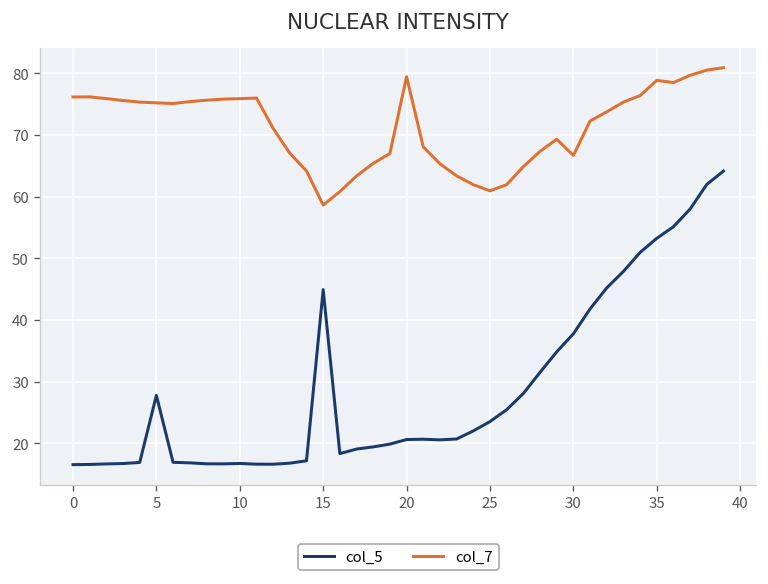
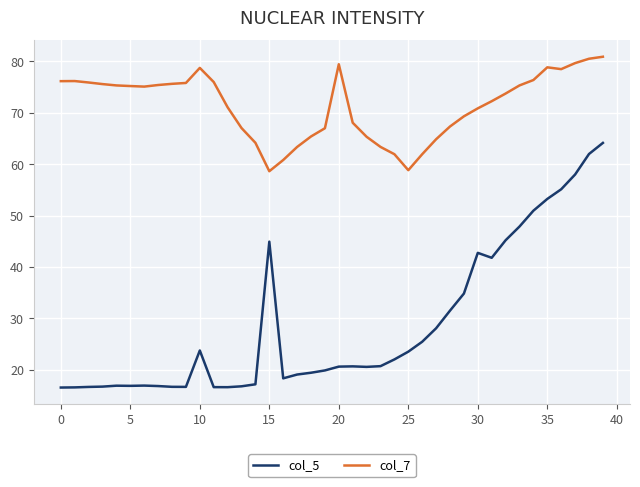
col_5, 5: 28 -> 17
col_5, 10: 17 -> 24
col_7, 10: 76 -> 79
col_7, 25: 61 -> 59
col_5, 30: 38 -> 43
col_7, 30: 67 -> 71
